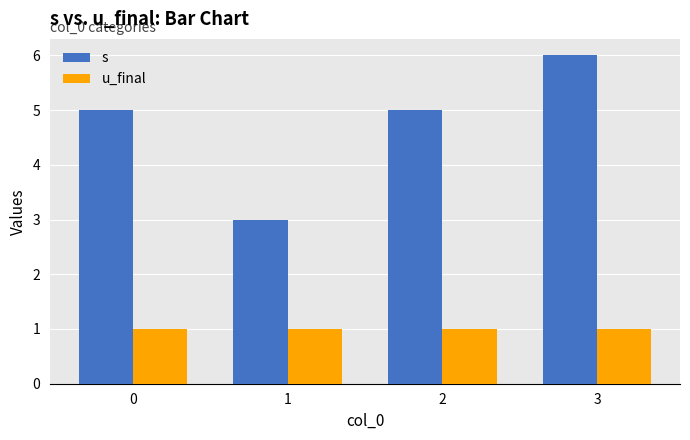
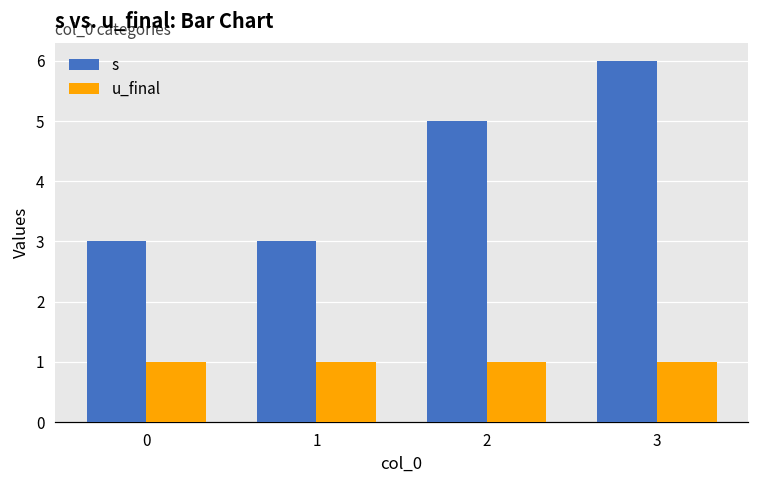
s, 0: 5 -> 3
